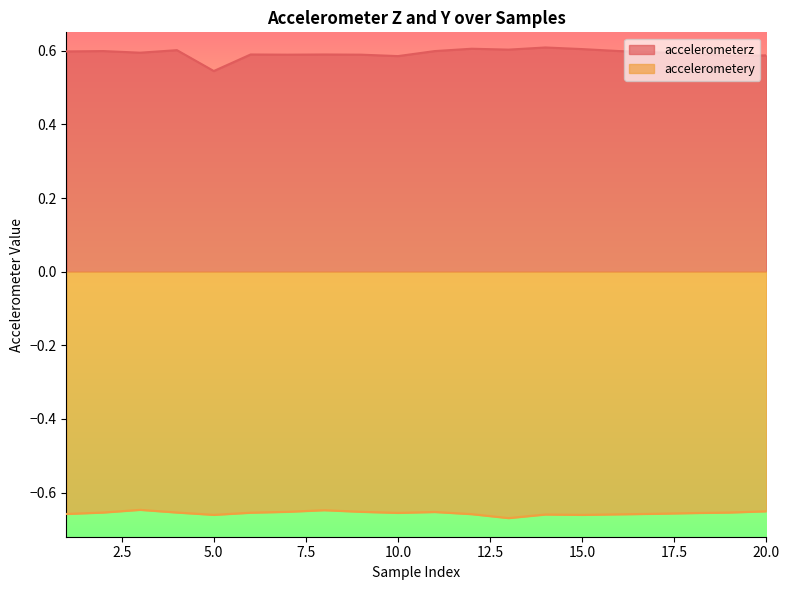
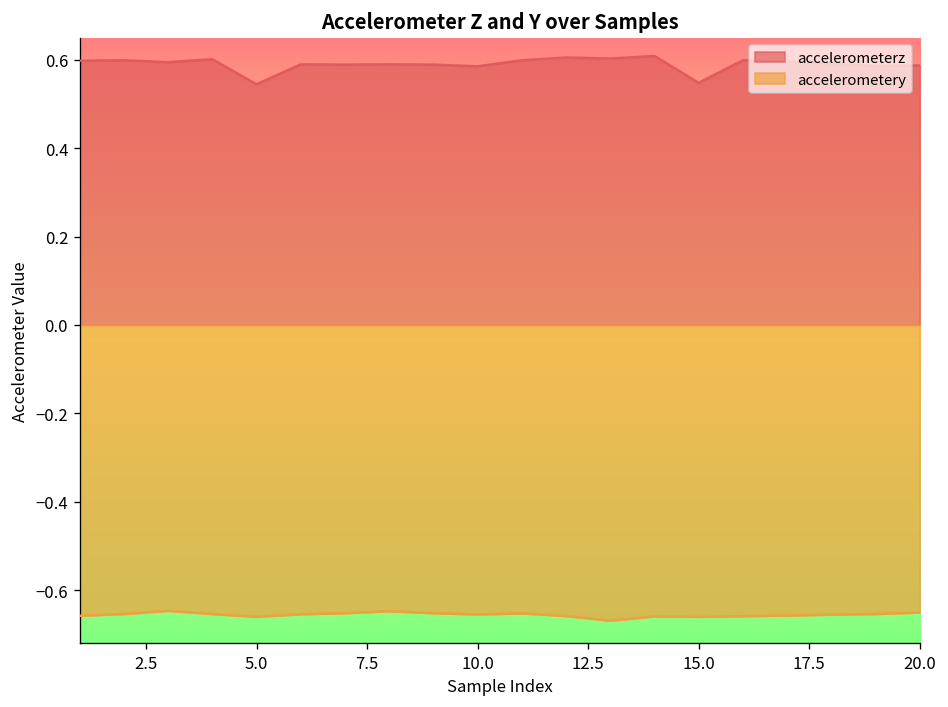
accelerometerz, 15.0: 0.60 -> 0.55
